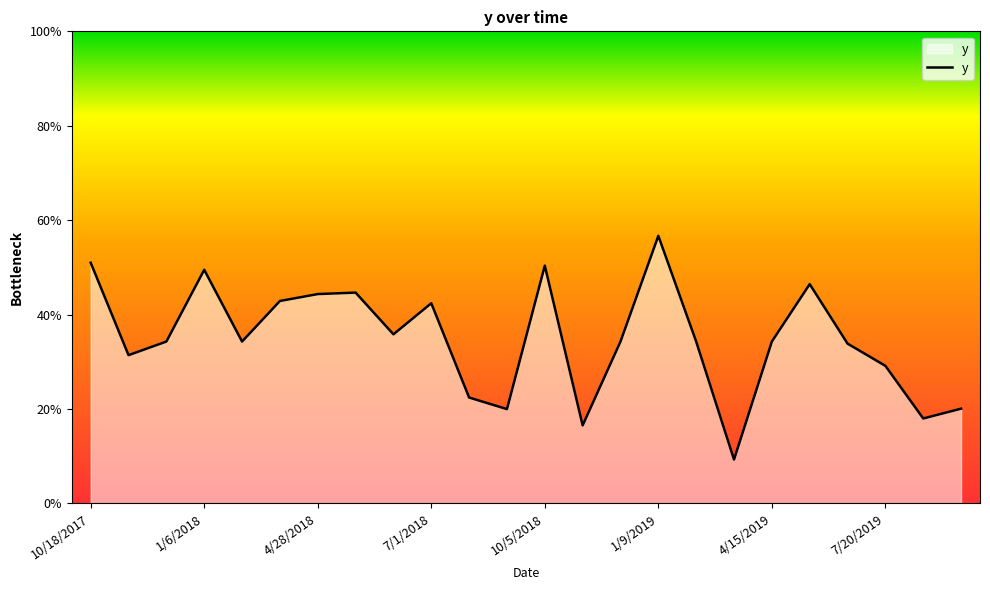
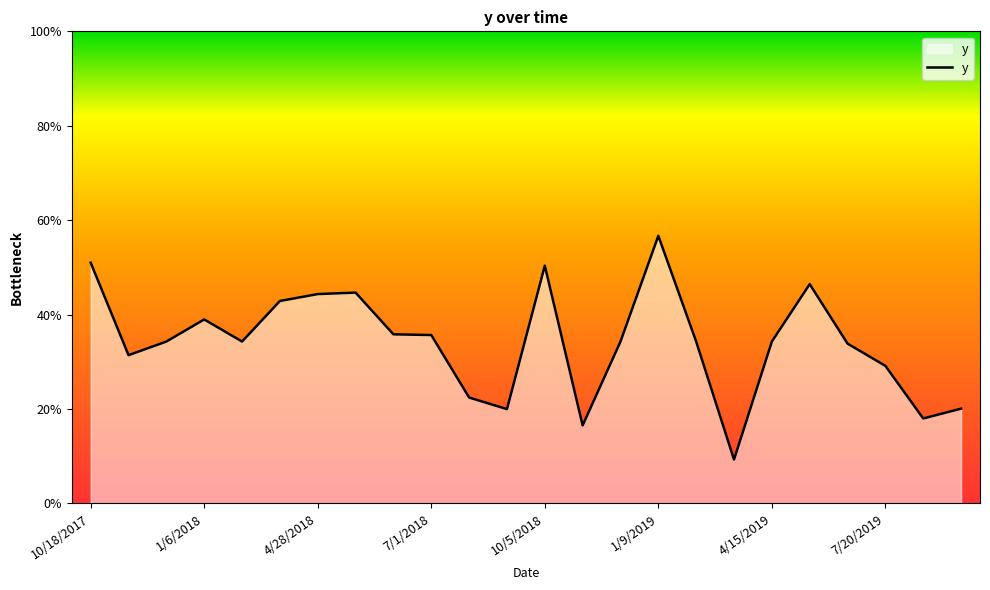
1/6/2018: 49% -> 39%
7/1/2018: 42% -> 36%
